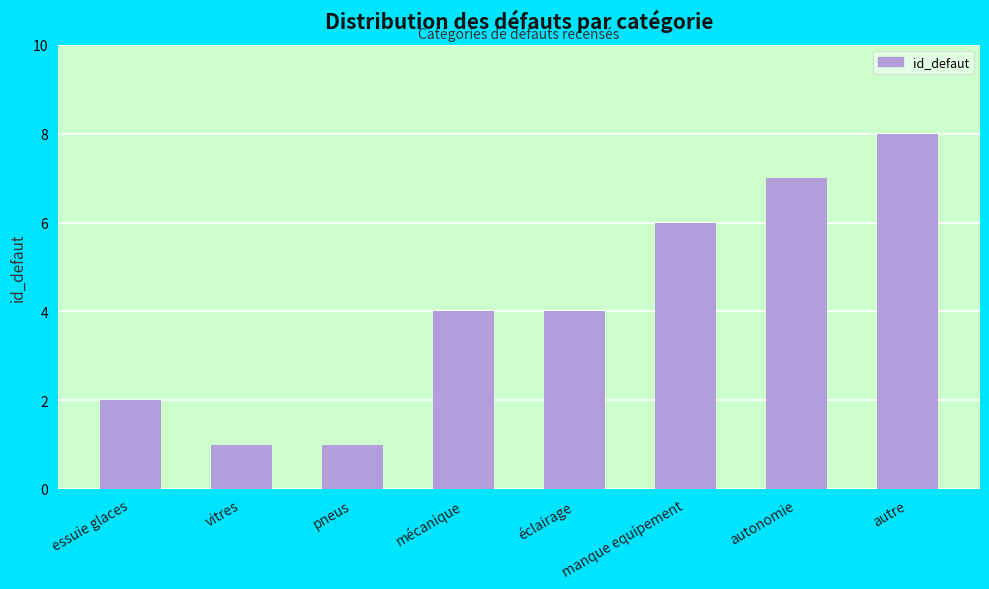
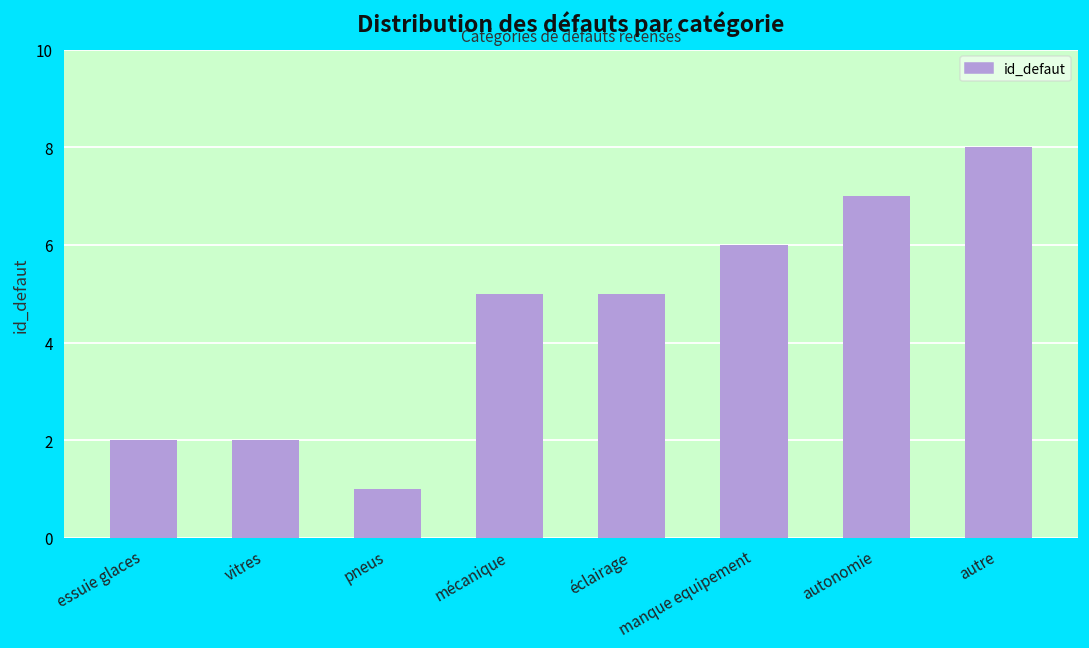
vitres: 1 -> 2
mécanique: 4 -> 5
éclairage: 4 -> 5
